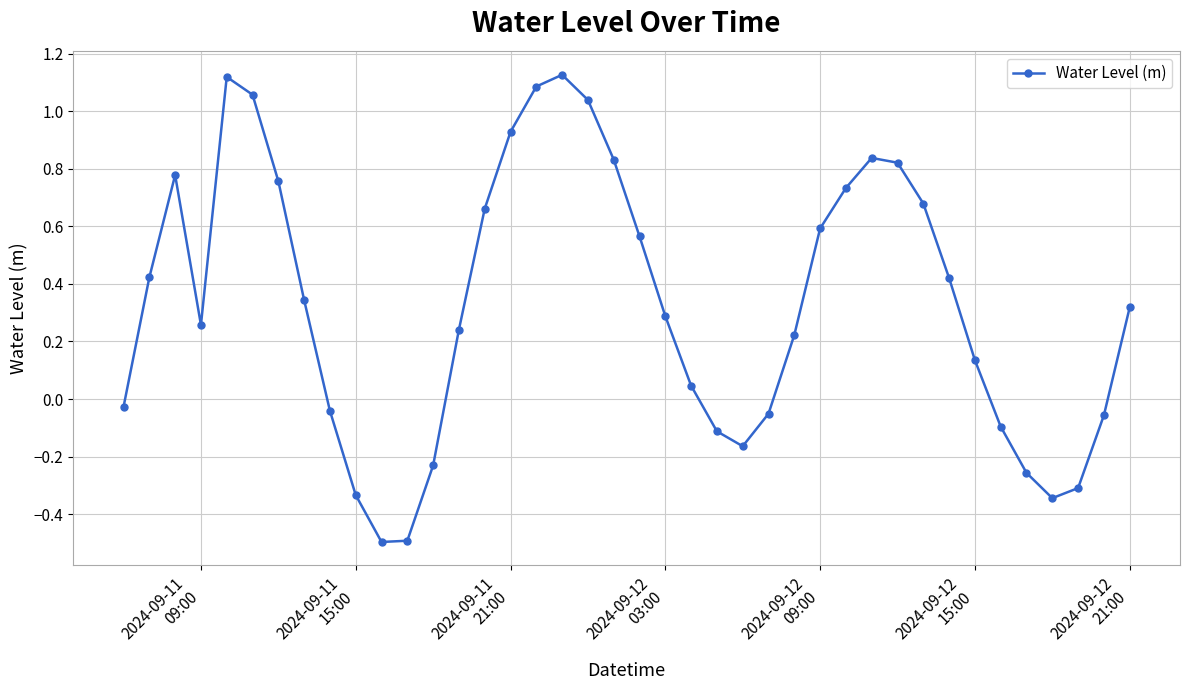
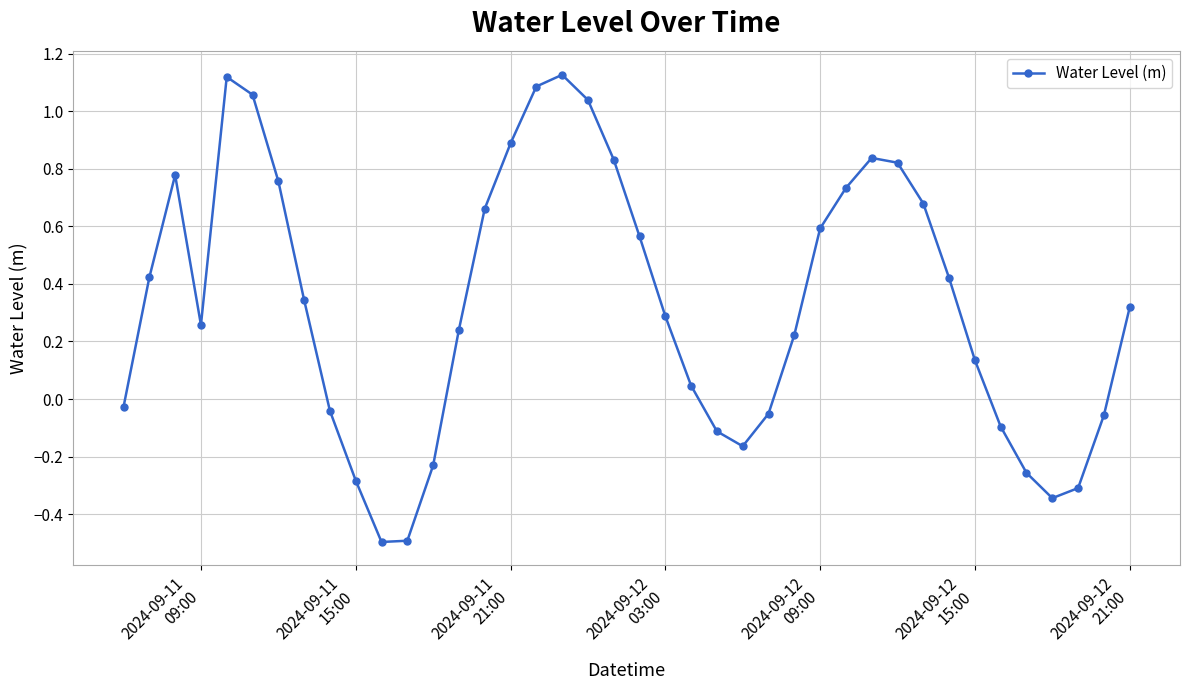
2024-09-11 15:00: -0.33 -> -0.28
2024-09-11 21:00: 0.93 -> 0.89
